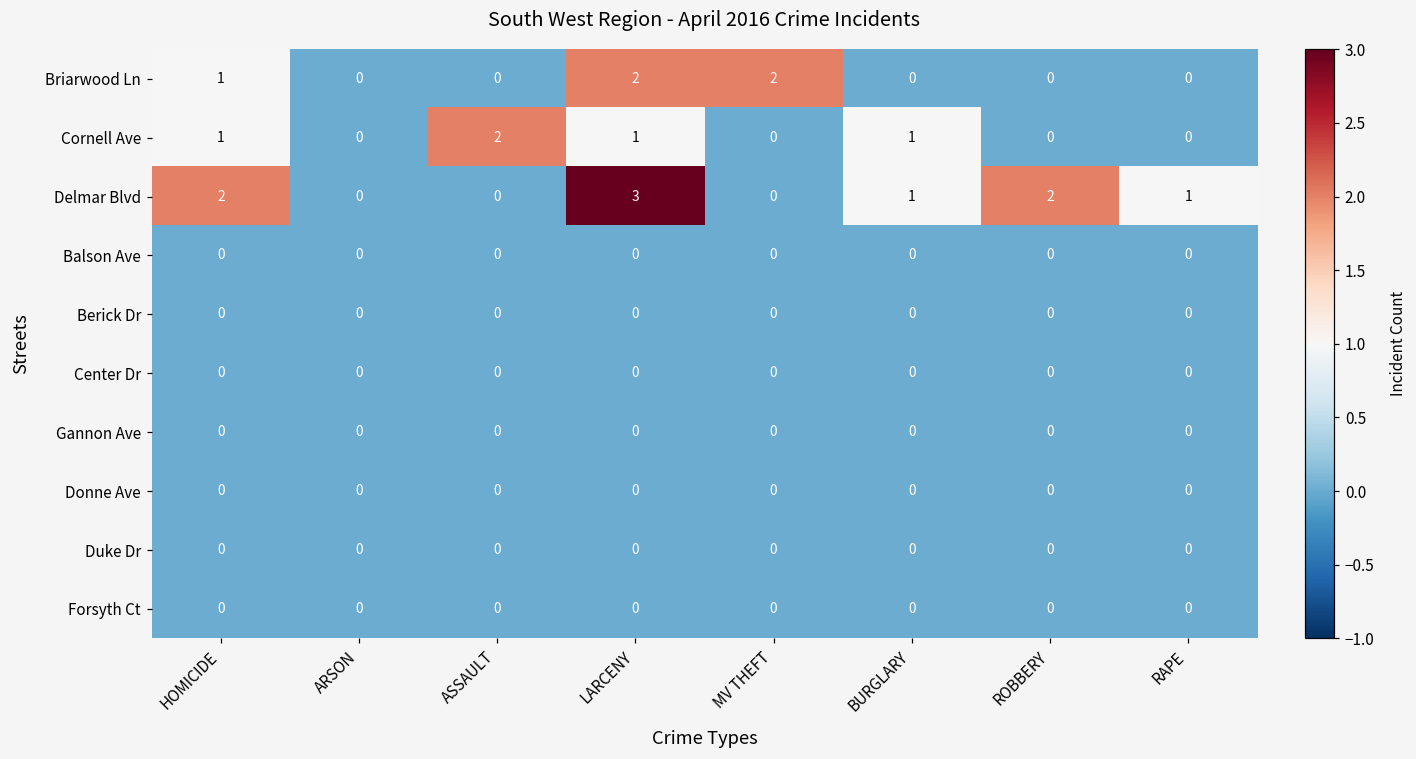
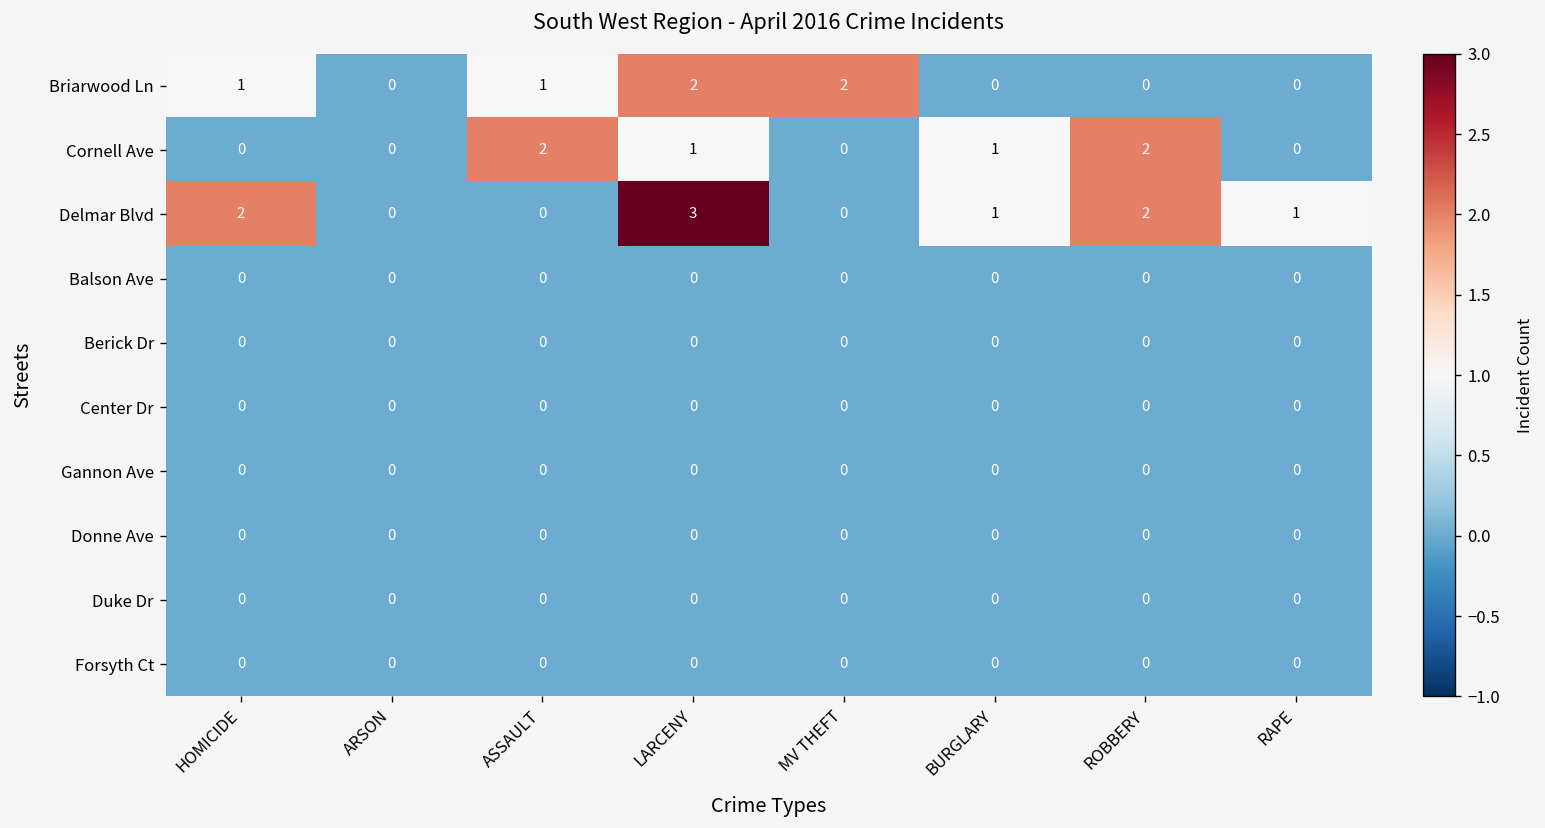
Briarwood Ln, ASSAULT: 0 -> 1
Cornell Ave, HOMICIDE: 1 -> 0
Cornell Ave, ROBBERY: 0 -> 2
